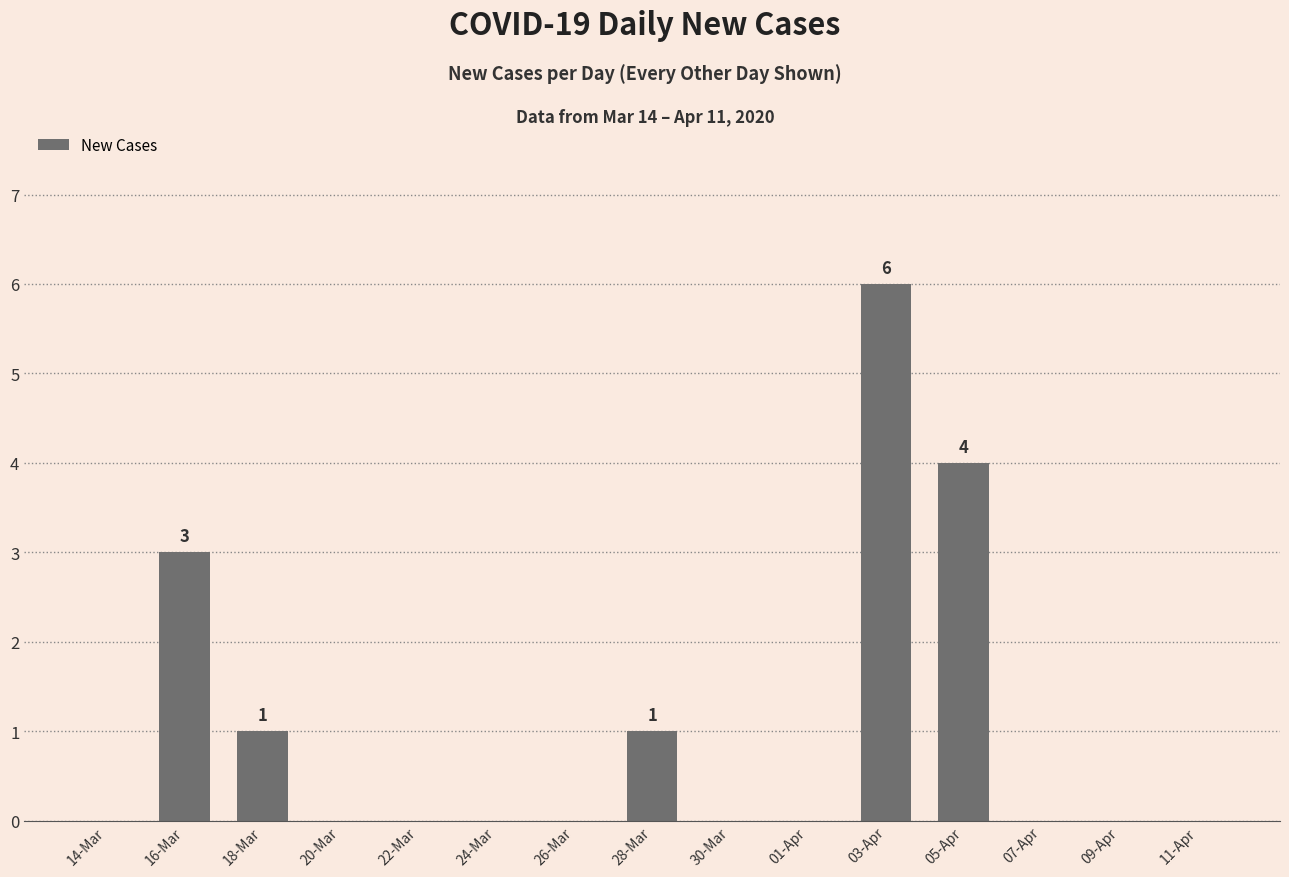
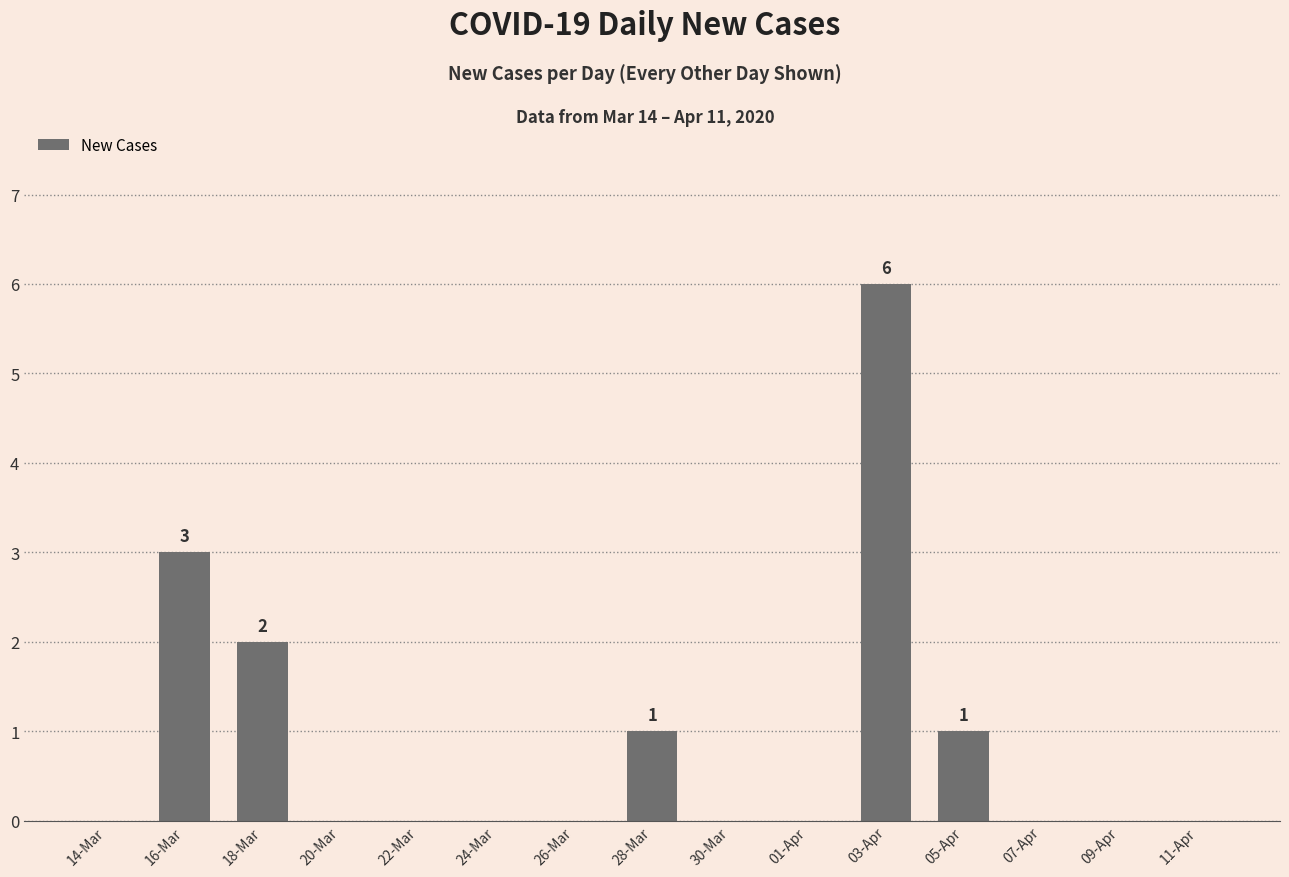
18-Mar: 1 -> 2
05-Apr: 4 -> 1
